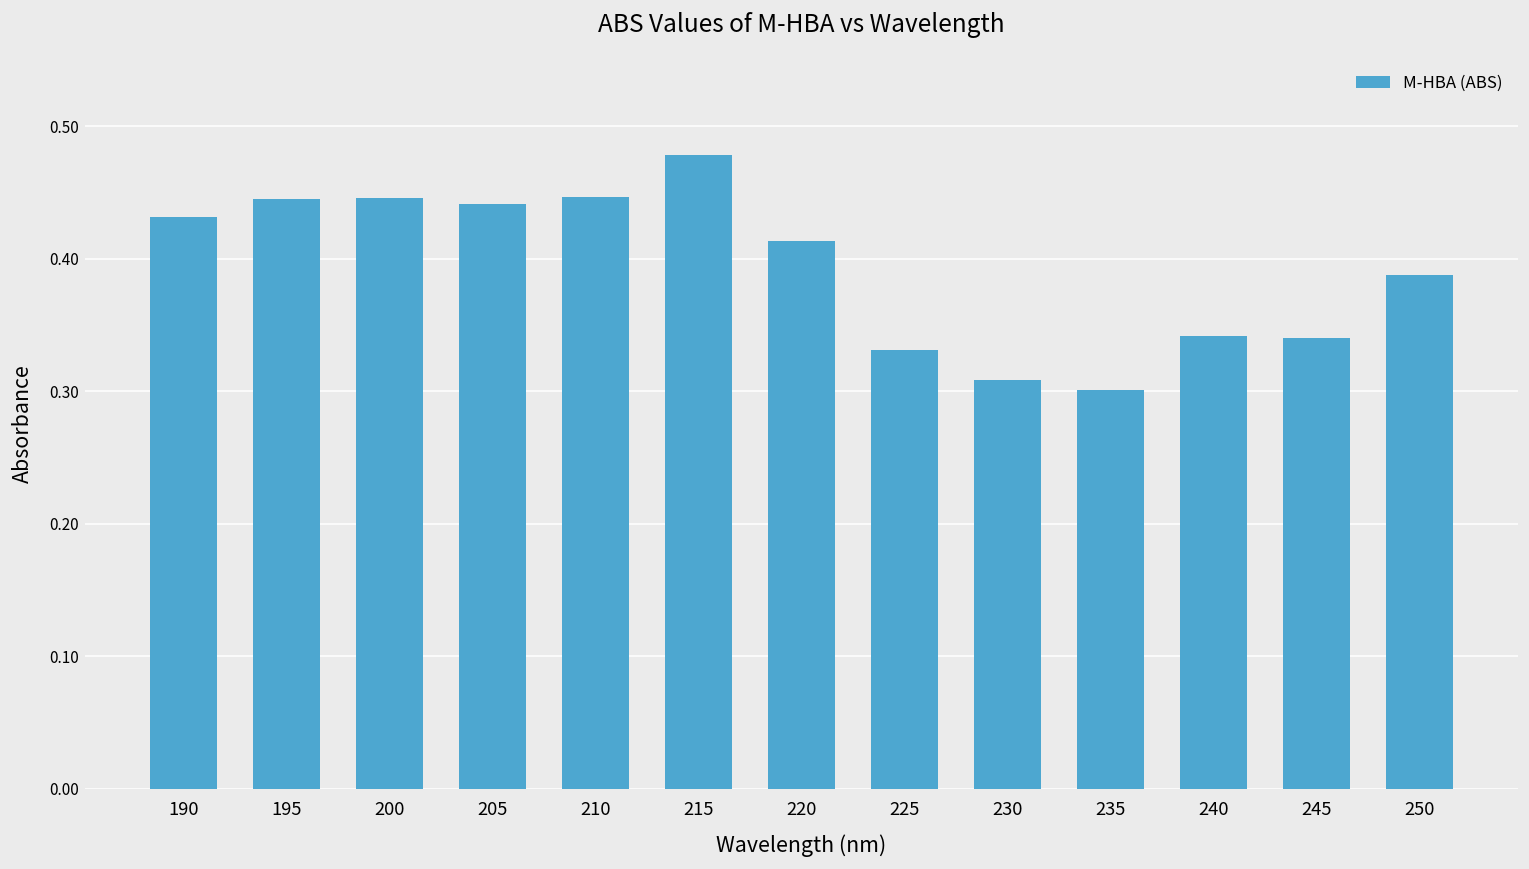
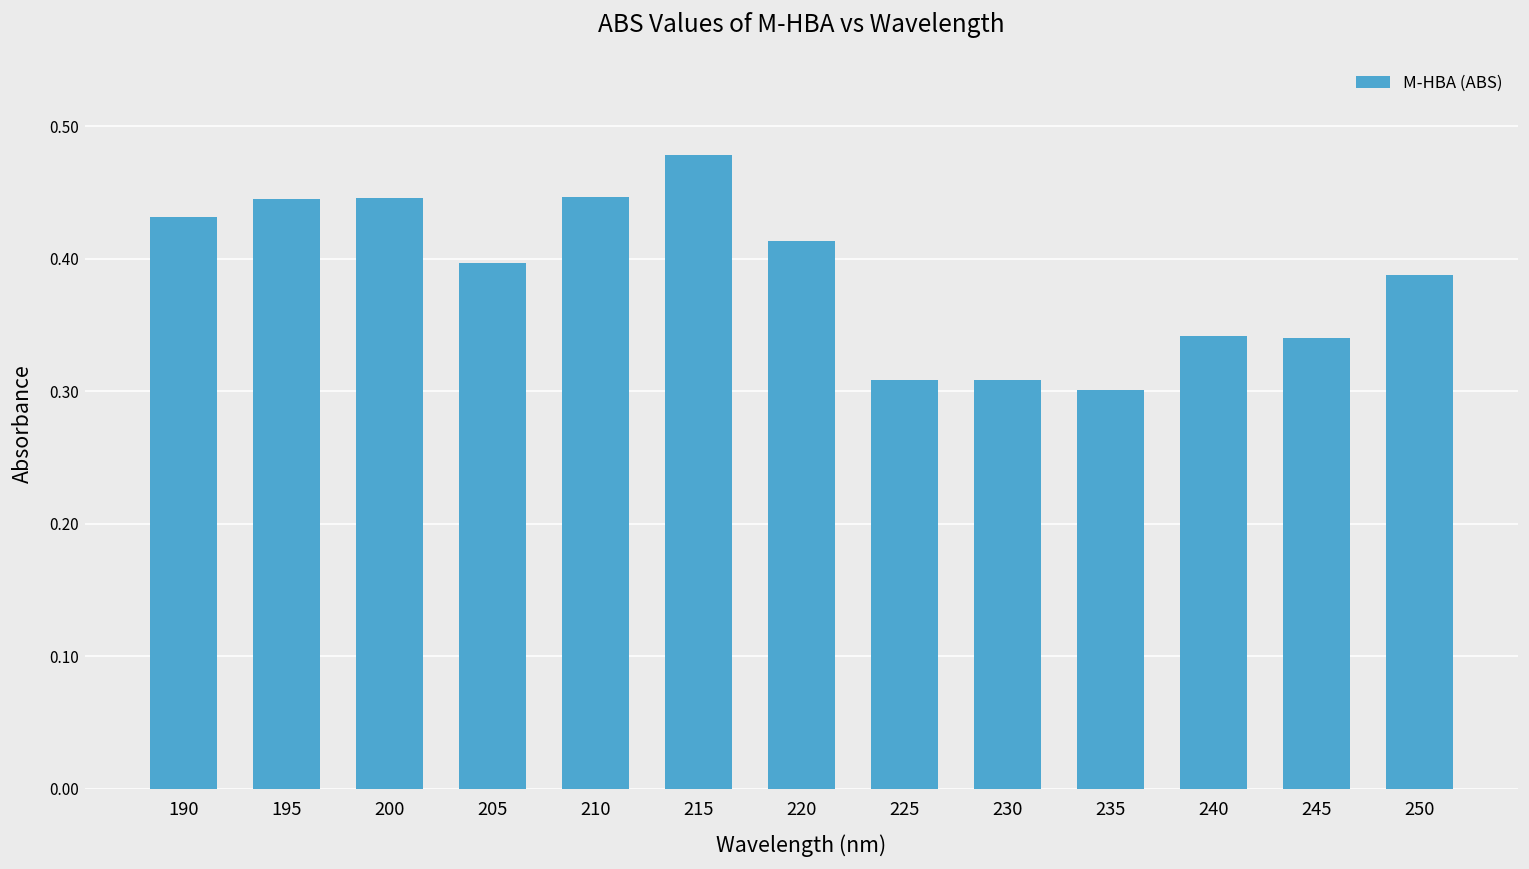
205: 0.441 -> 0.397
225: 0.331 -> 0.309
